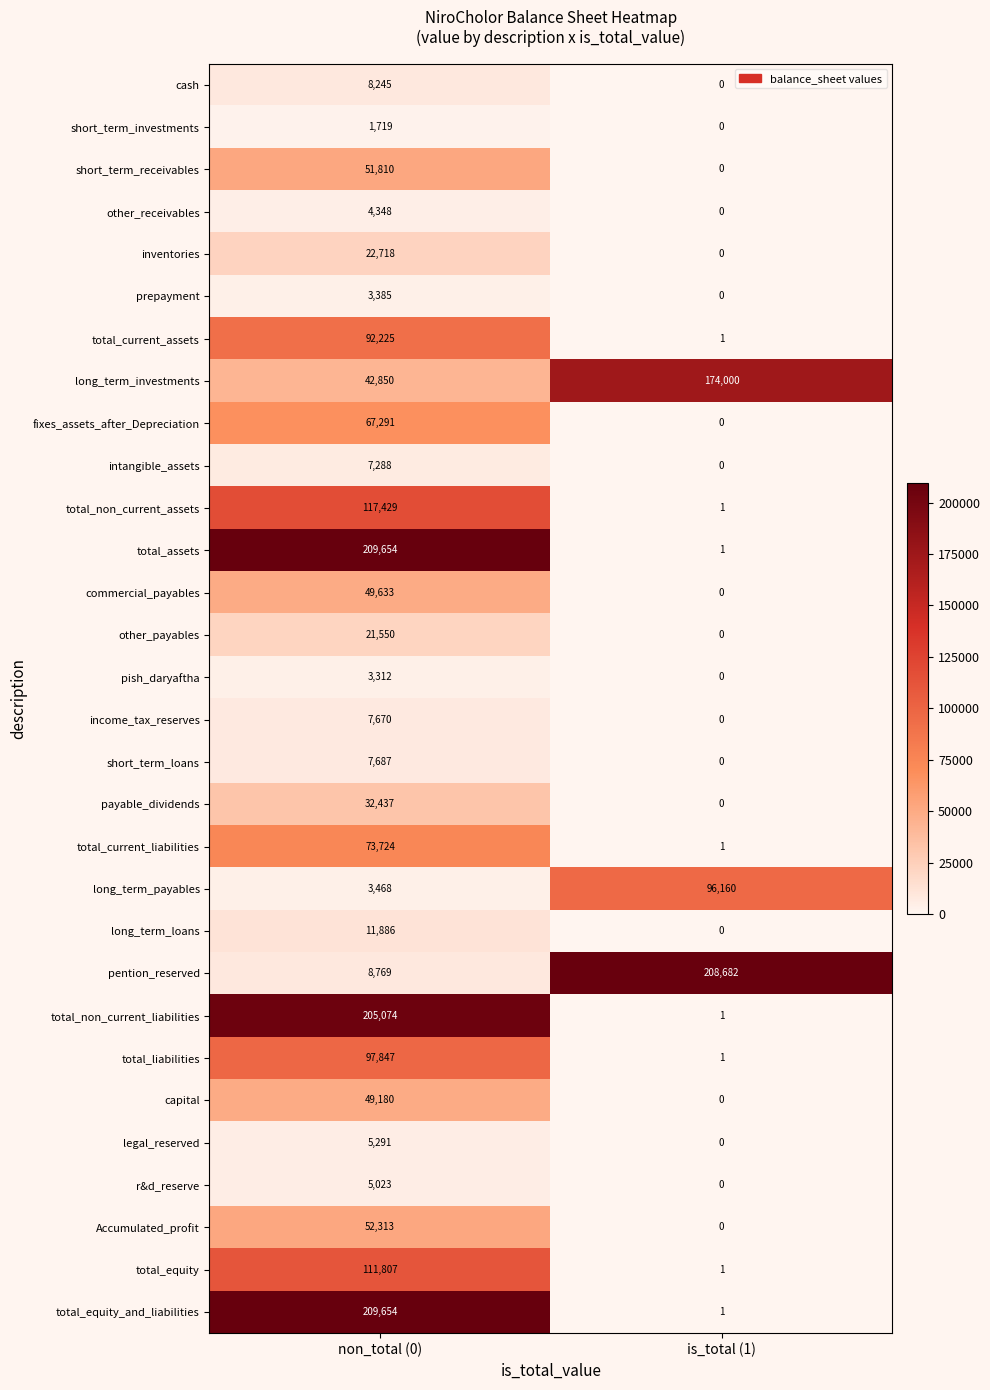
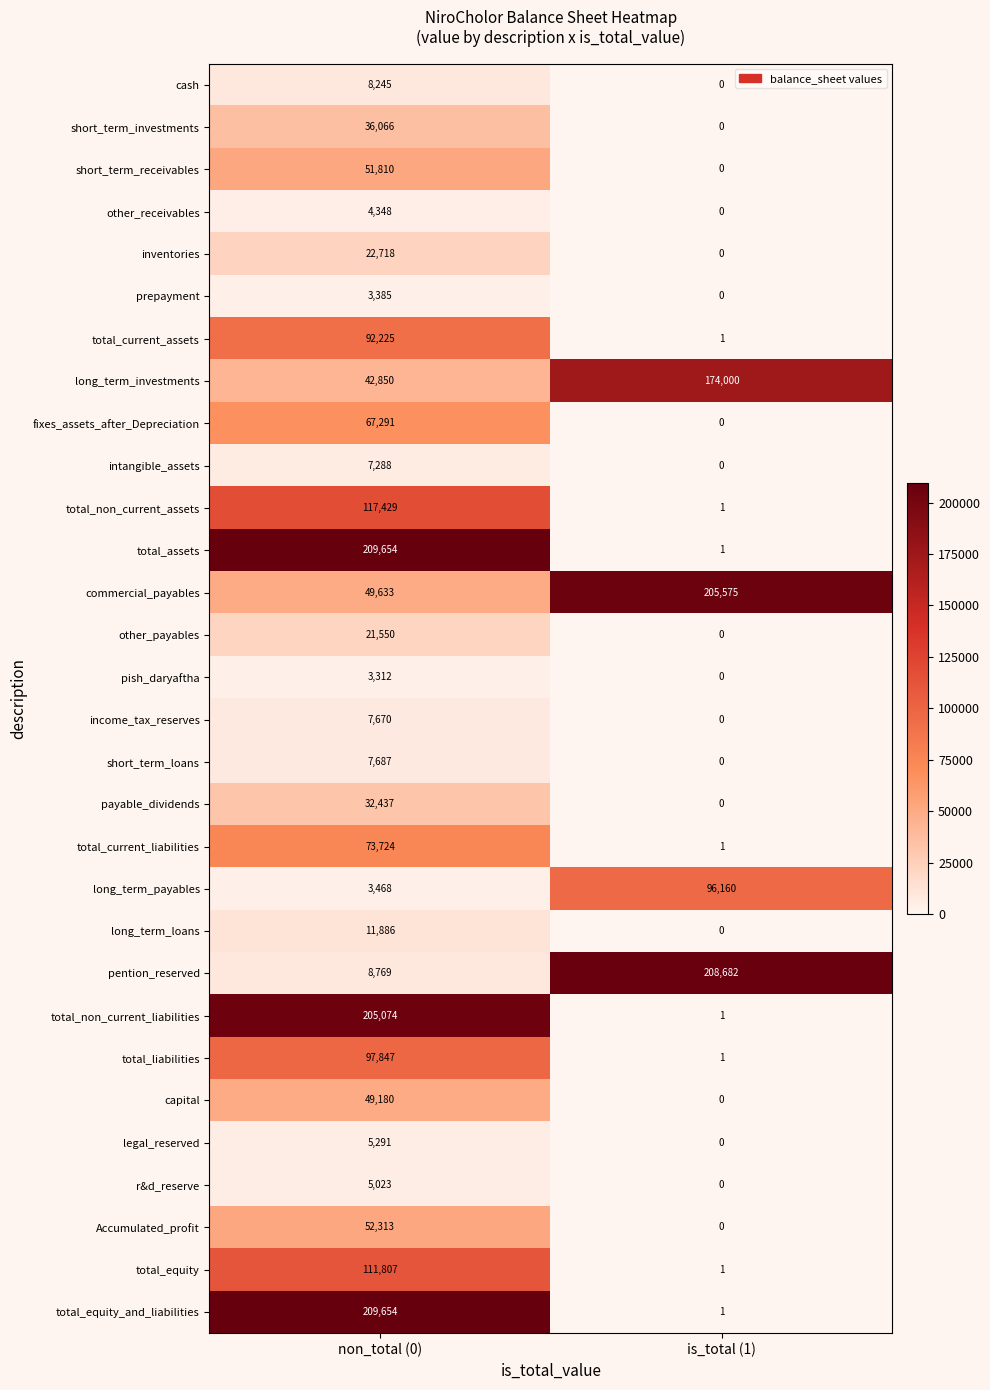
short_term_investments, non_total (0): 1,719 -> 36,066
commercial_payables, is_total (1): 0 -> 205,575
